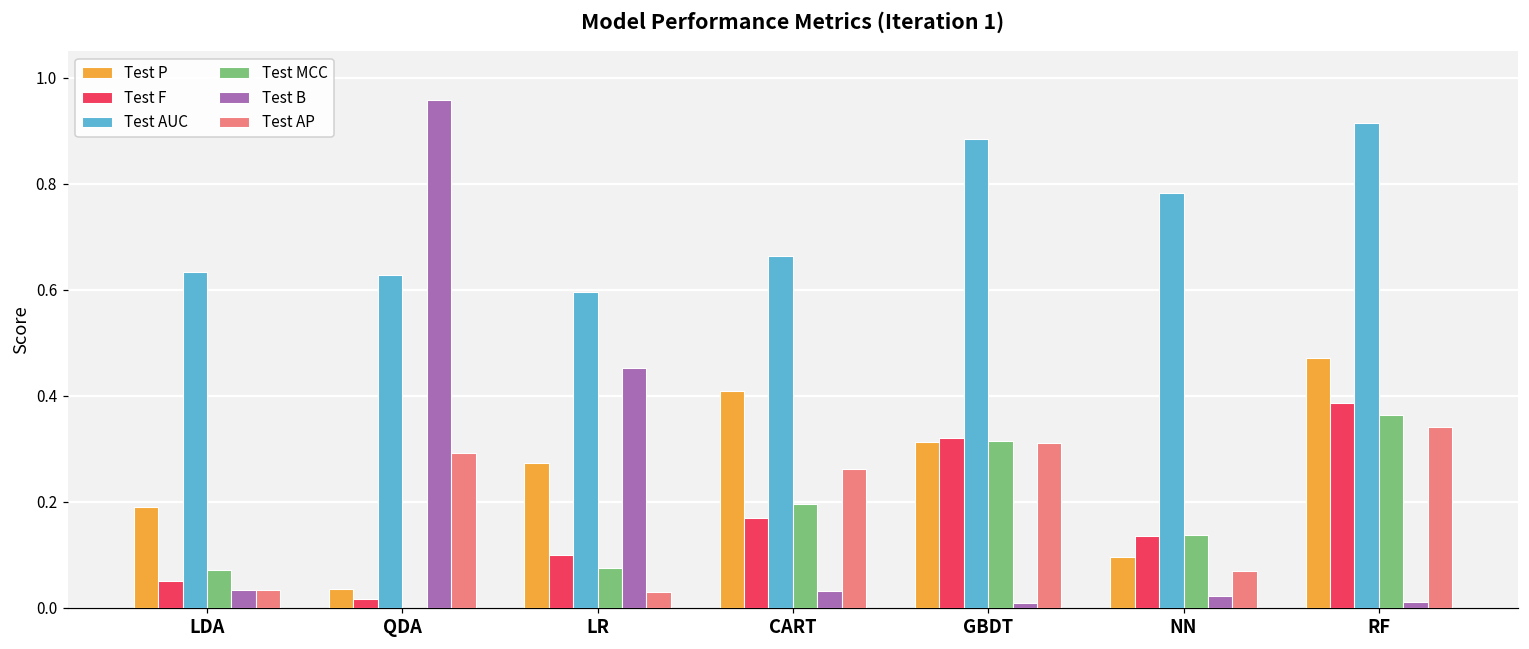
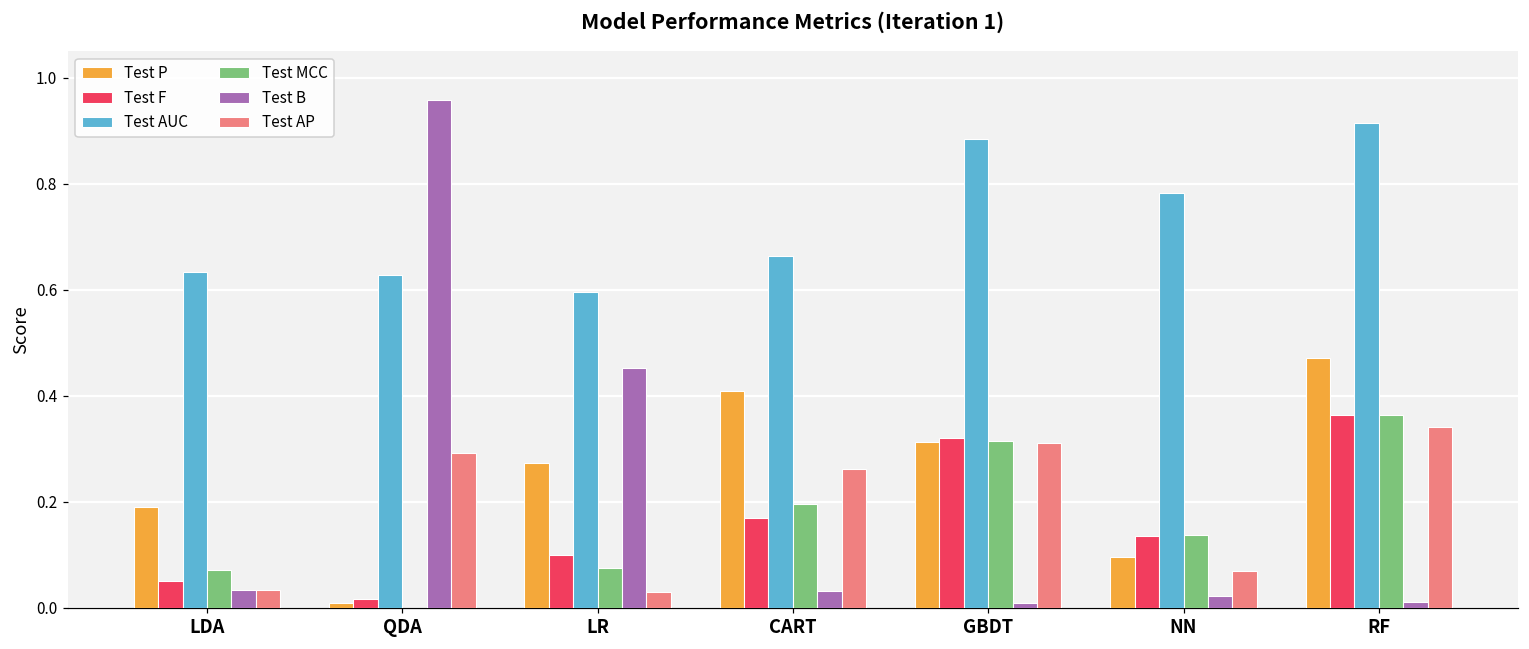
Test P, QDA: 0.04 -> 0.01
Test F, RF: 0.39 -> 0.36
